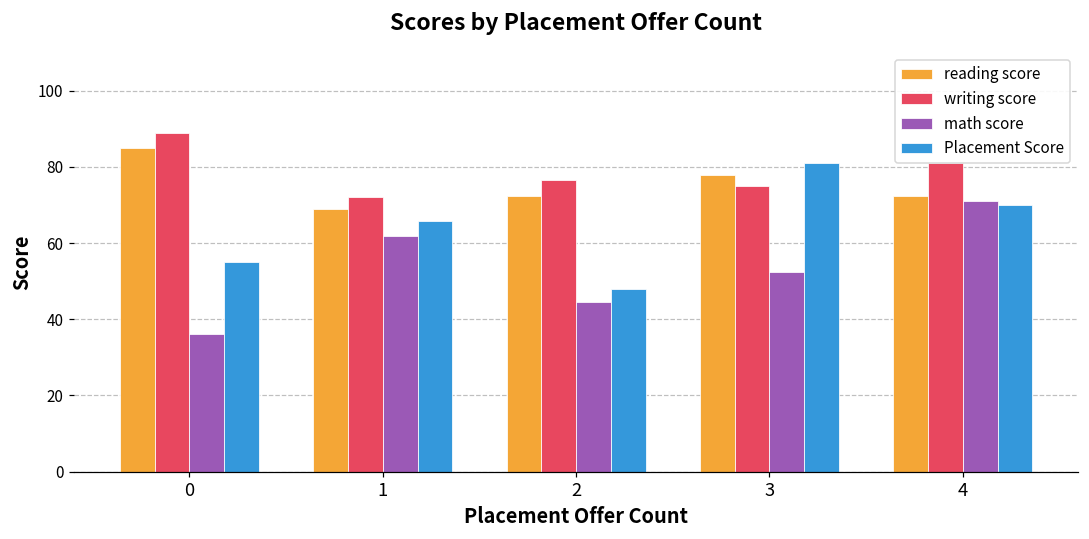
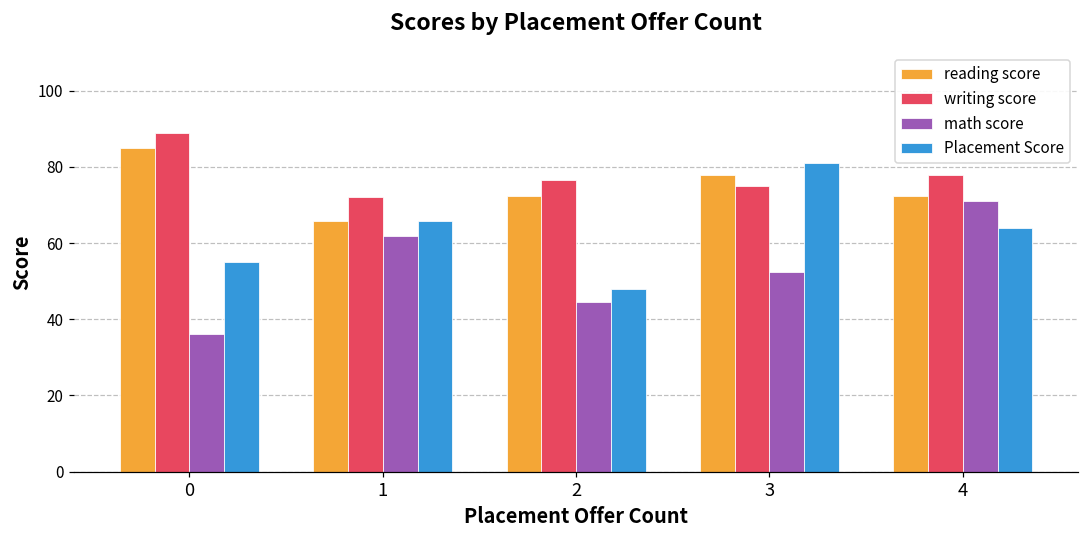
reading score, 1: 69 -> 66
writing score, 4: 81 -> 78
Placement Score, 4: 70 -> 64
